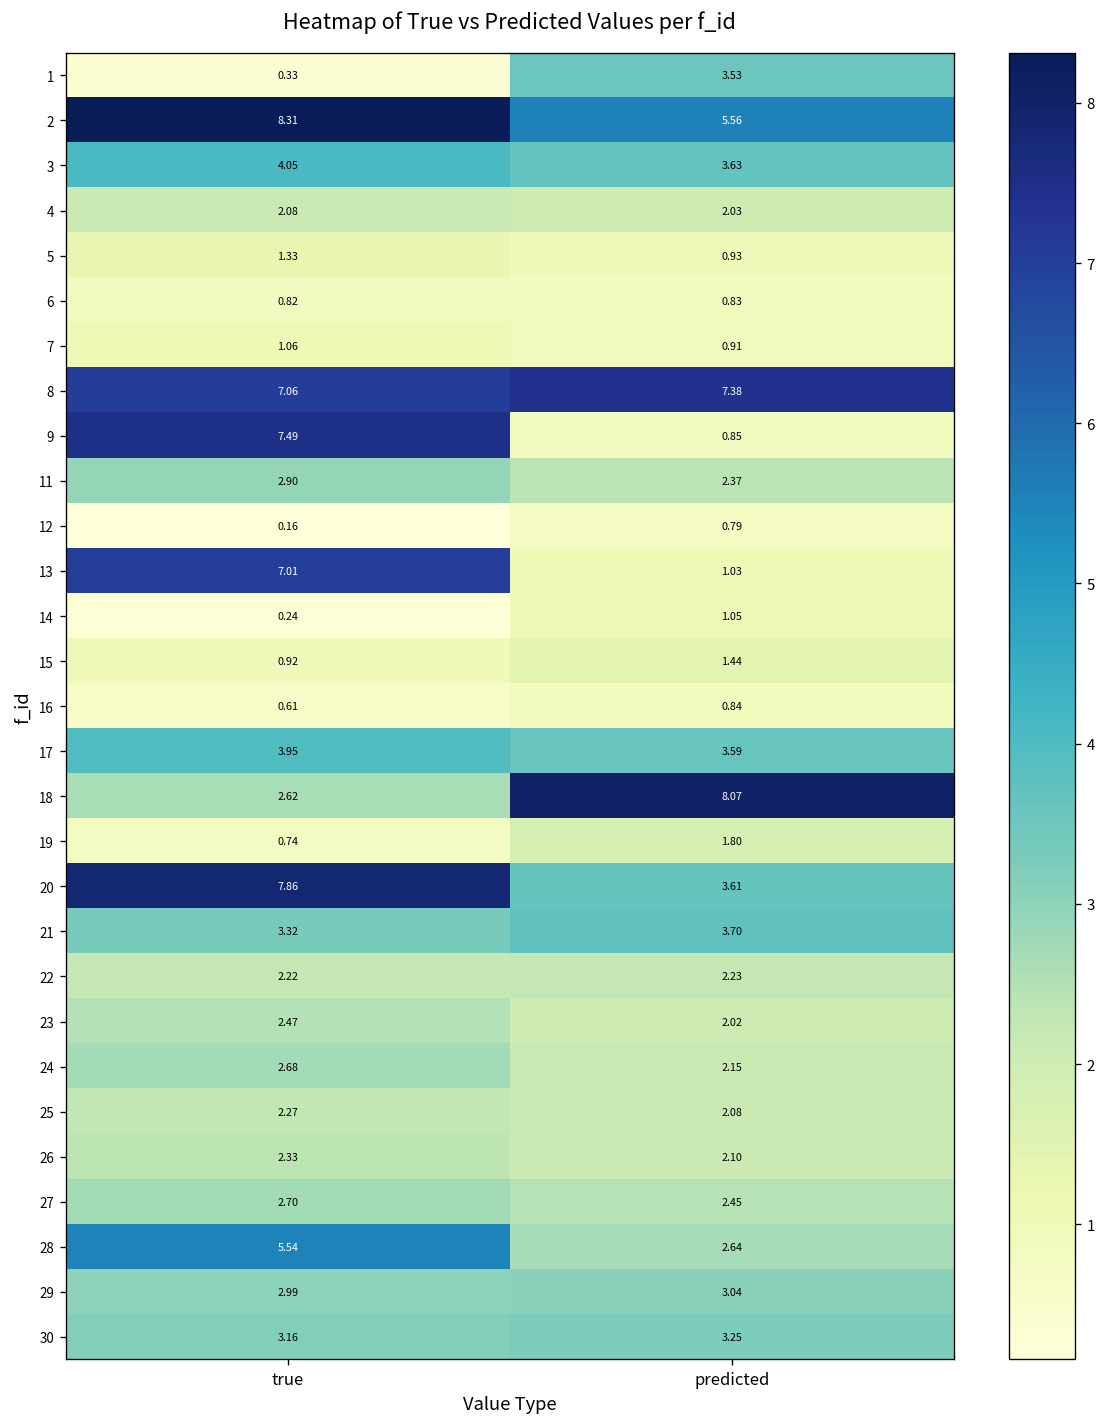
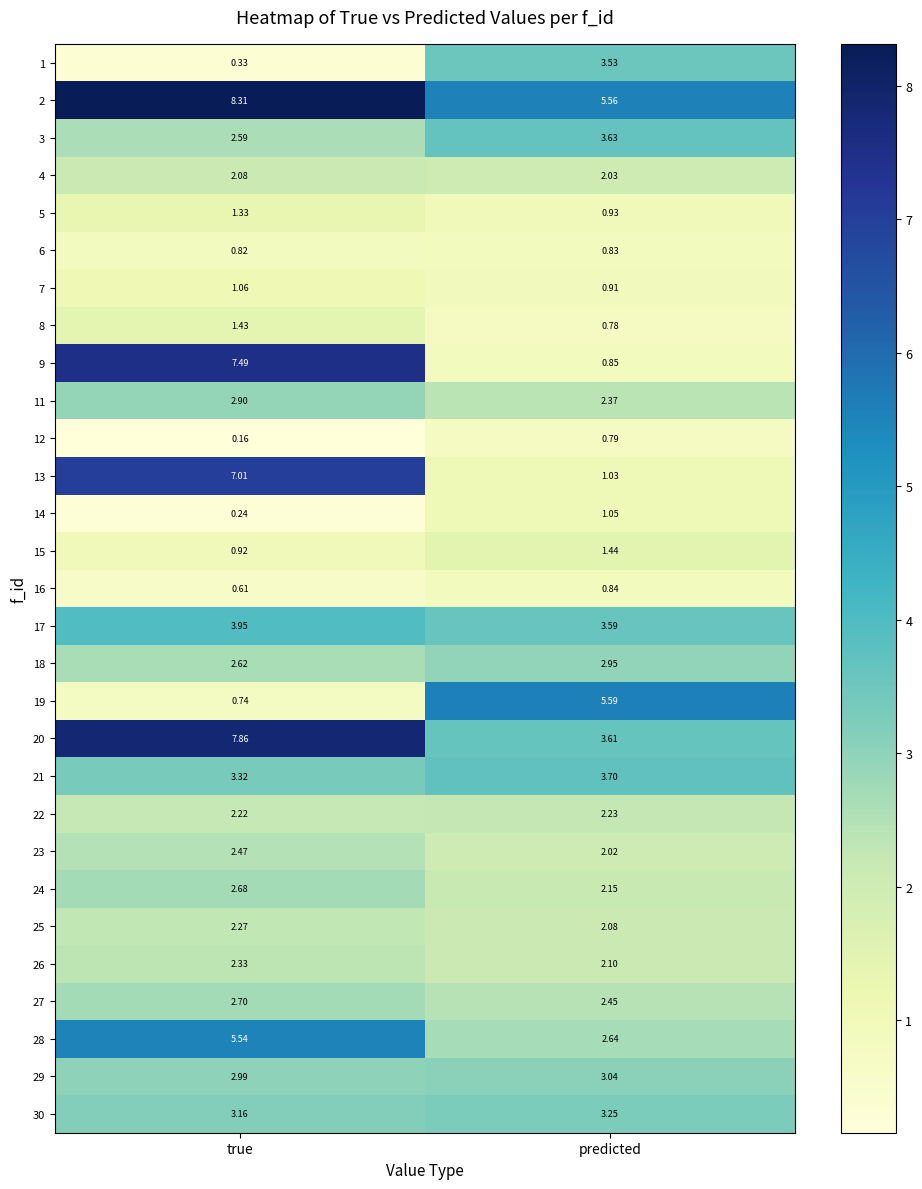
3, true: 4.05 -> 2.59
8, true: 7.06 -> 1.43
8, predicted: 7.38 -> 0.78
18, predicted: 8.07 -> 2.95
19, predicted: 1.80 -> 5.59
